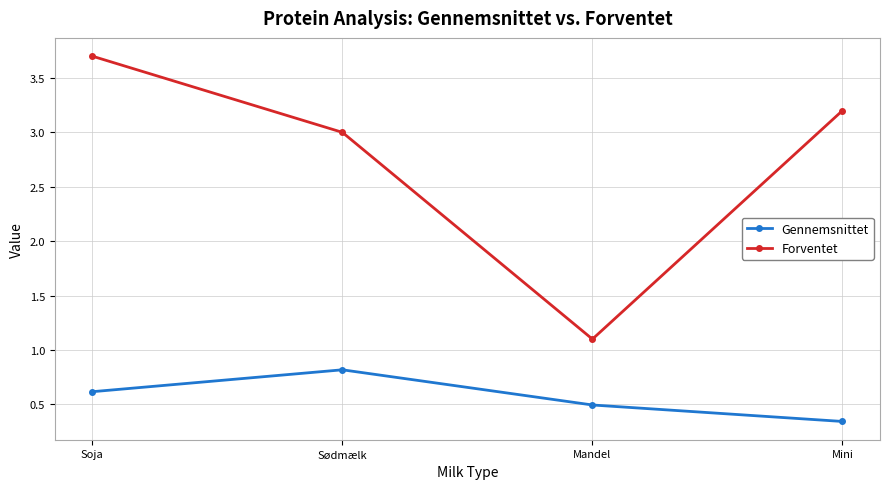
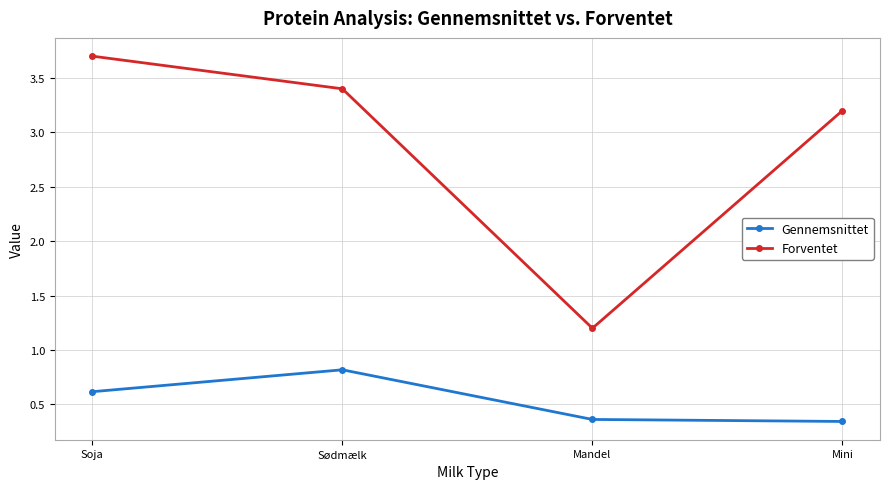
Forventet, Sødmælk: 3.0 -> 3.4
Gennemsnittet, Mandel: 0.49 -> 0.36
Forventet, Mandel: 1.1 -> 1.2
